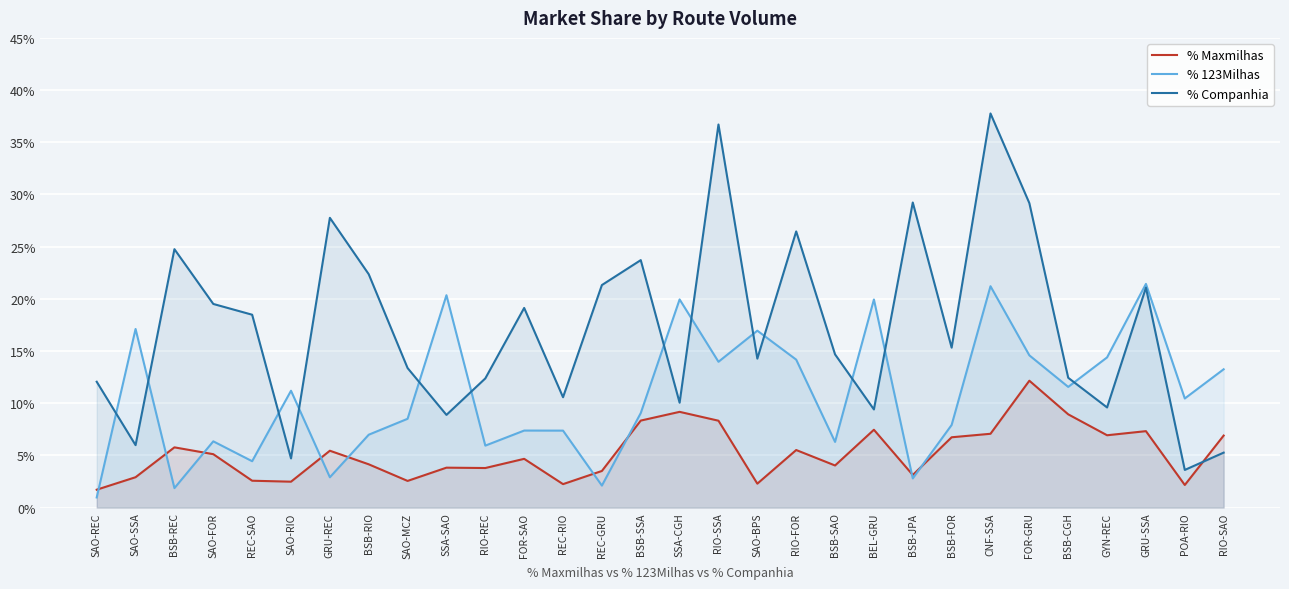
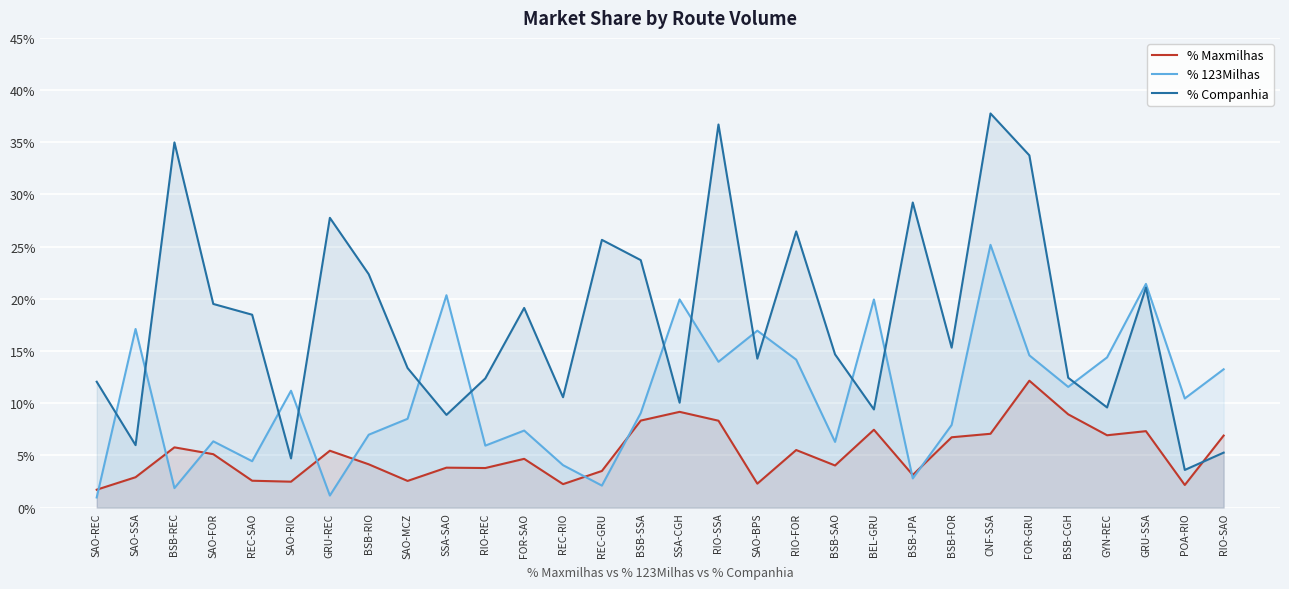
% Companhia, BSB-REC: 24.8% -> 35.0%
% 123Milhas, GRU-REC: 2.9% -> 1.2%
% 123Milhas, REC-RIO: 7.4% -> 4.1%
% Companhia, REC-GRU: 21.3% -> 25.7%
% 123Milhas, CNF-SSA: 21.2% -> 25.2%
% Companhia, FOR-GRU: 29.2% -> 33.7%
